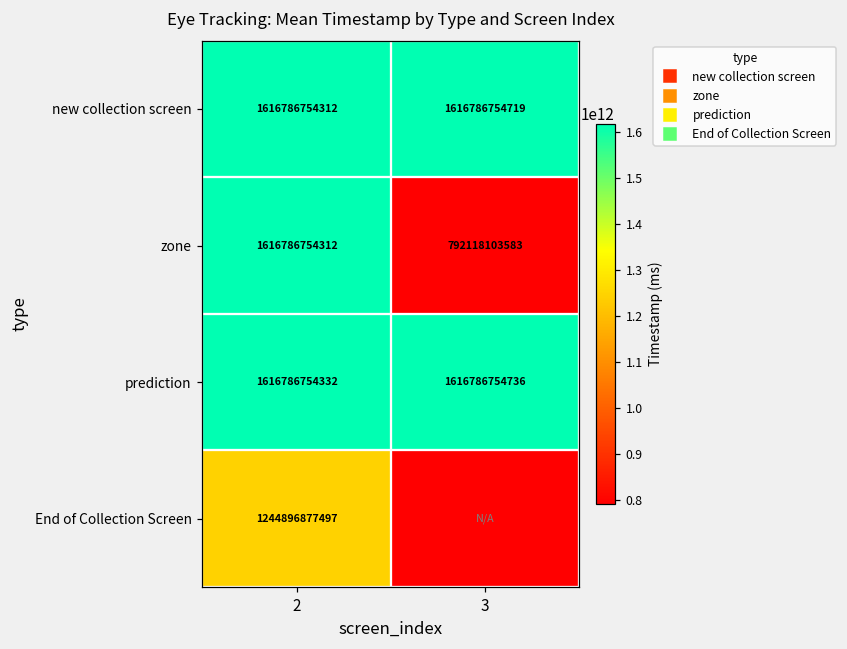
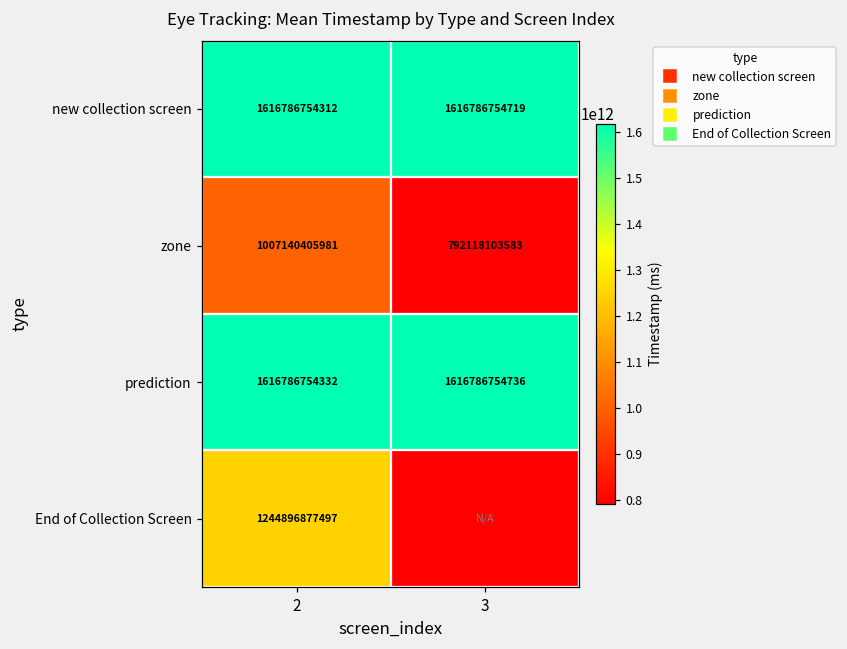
zone, 2: 1616786754312 -> 1007140405981
